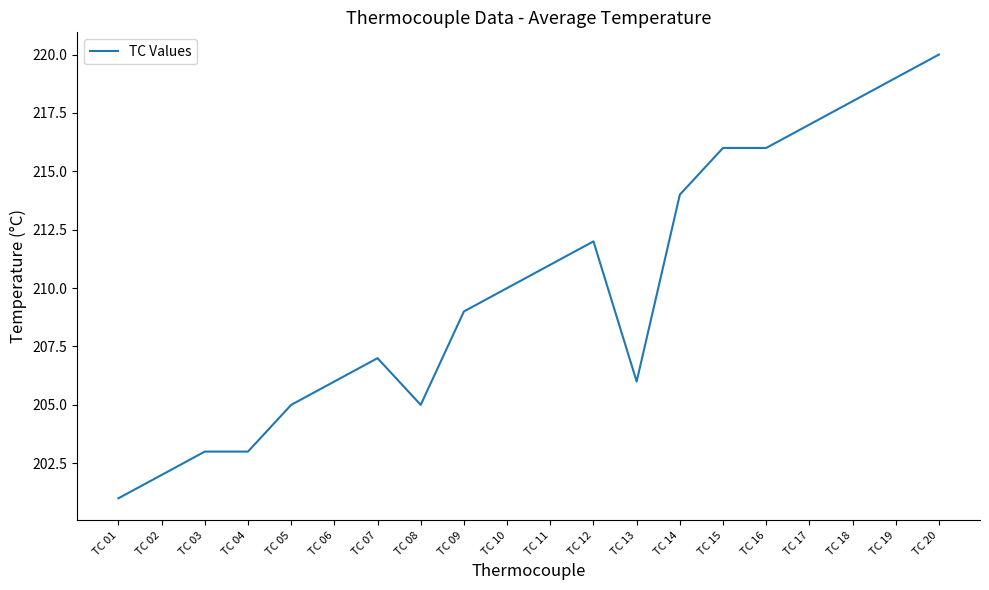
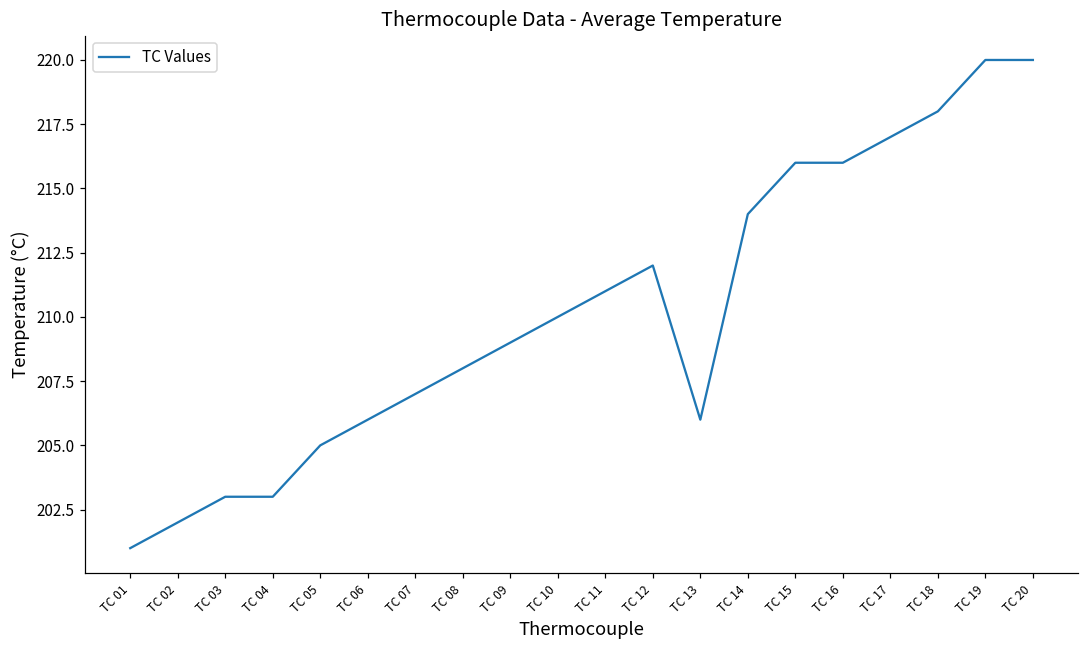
TC 08: 205 -> 208
TC 19: 219 -> 220
